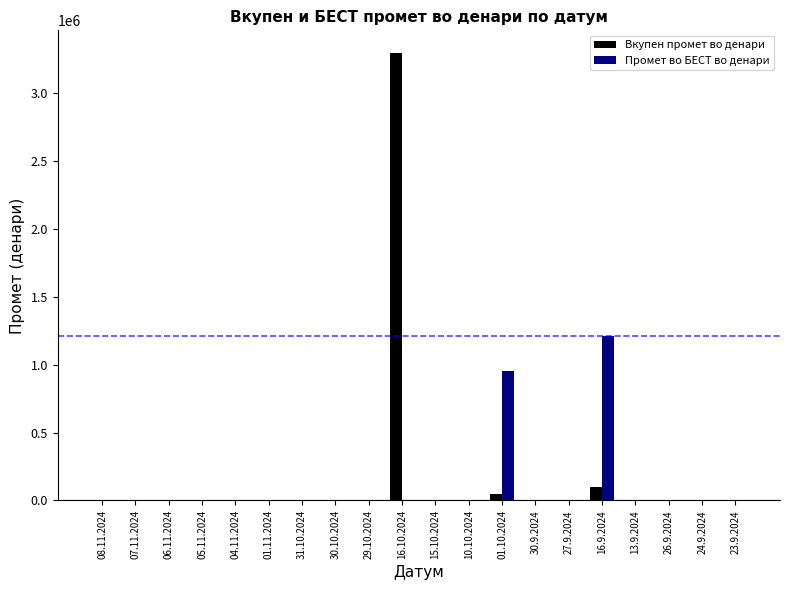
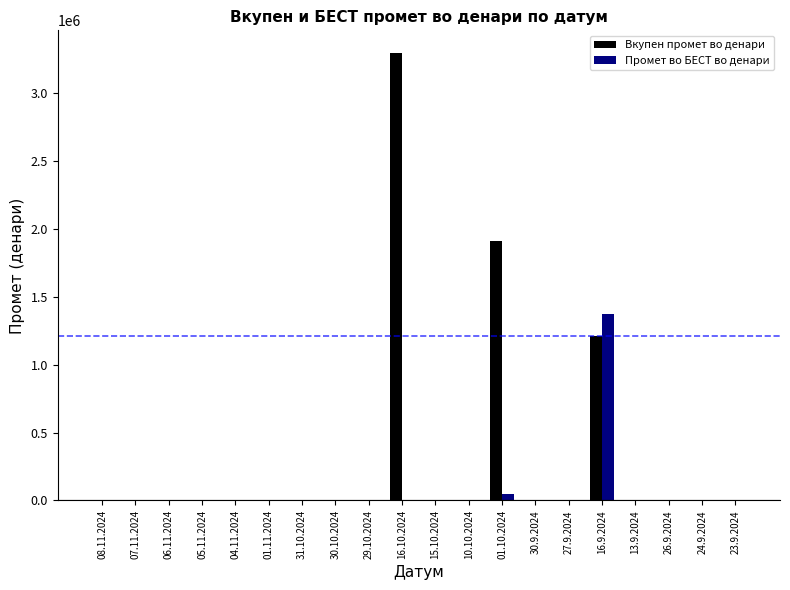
Вкупен промет во денари, 01.10.2024: 50000 -> 1910000
Промет во БЕСТ во денари, 01.10.2024: 950000 -> 50000
Вкупен промет во денари, 16.9.2024: 100000 -> 1210000
Промет во БЕСТ во денари, 16.9.2024: 1210000 -> 1370000
